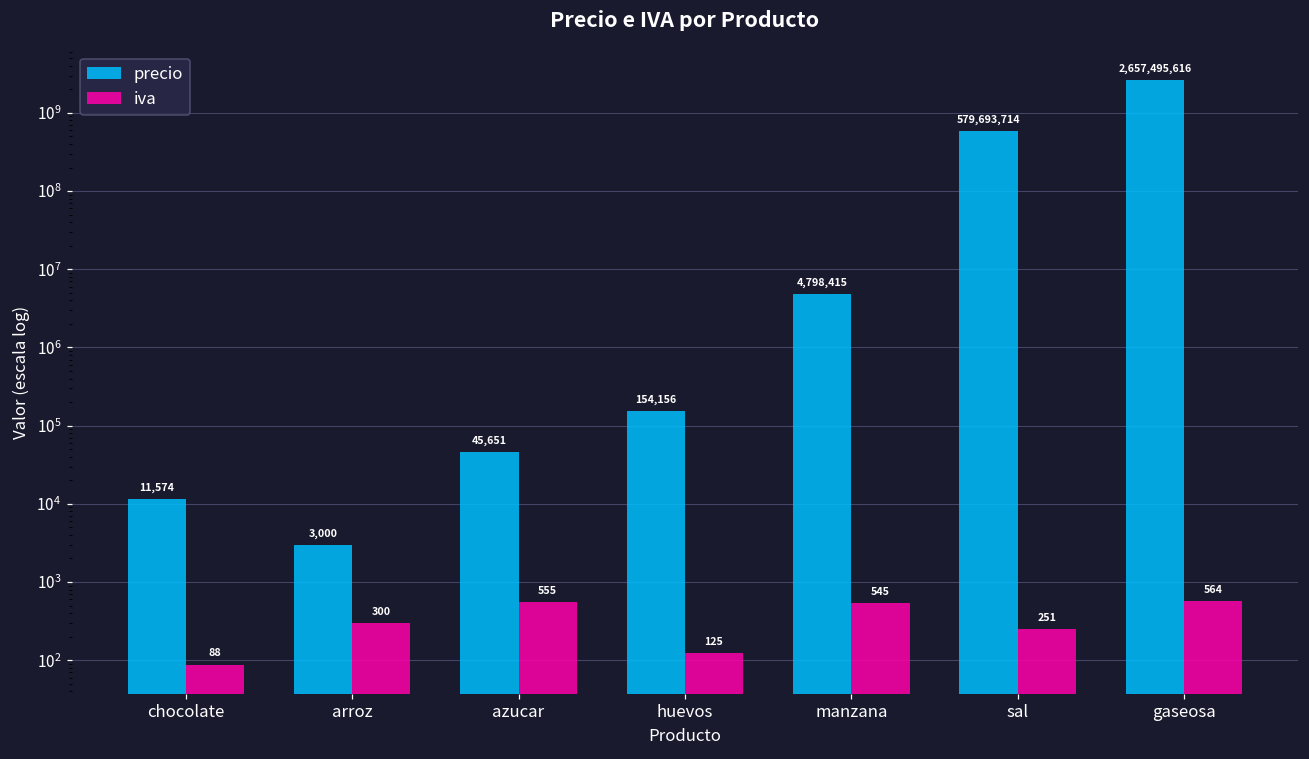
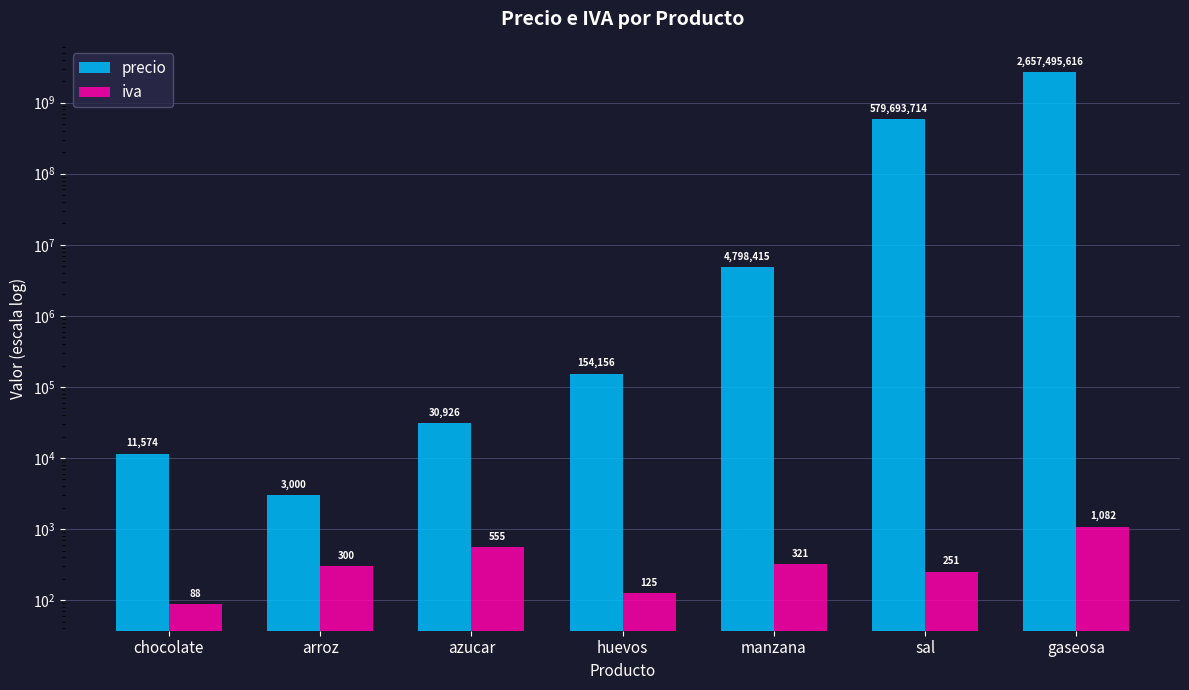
precio, azucar: 45,651 -> 30,926
iva, manzana: 545 -> 321
iva, gaseosa: 564 -> 1,082
